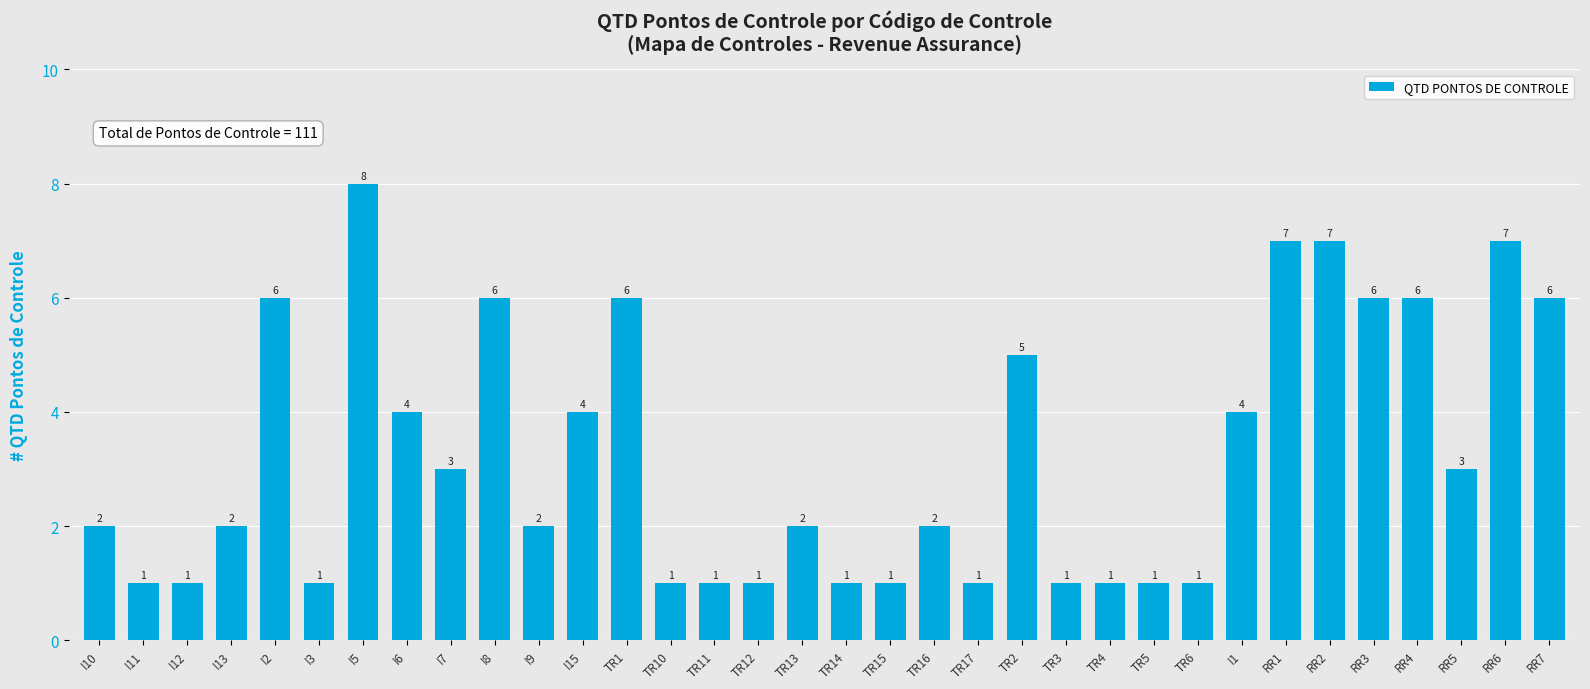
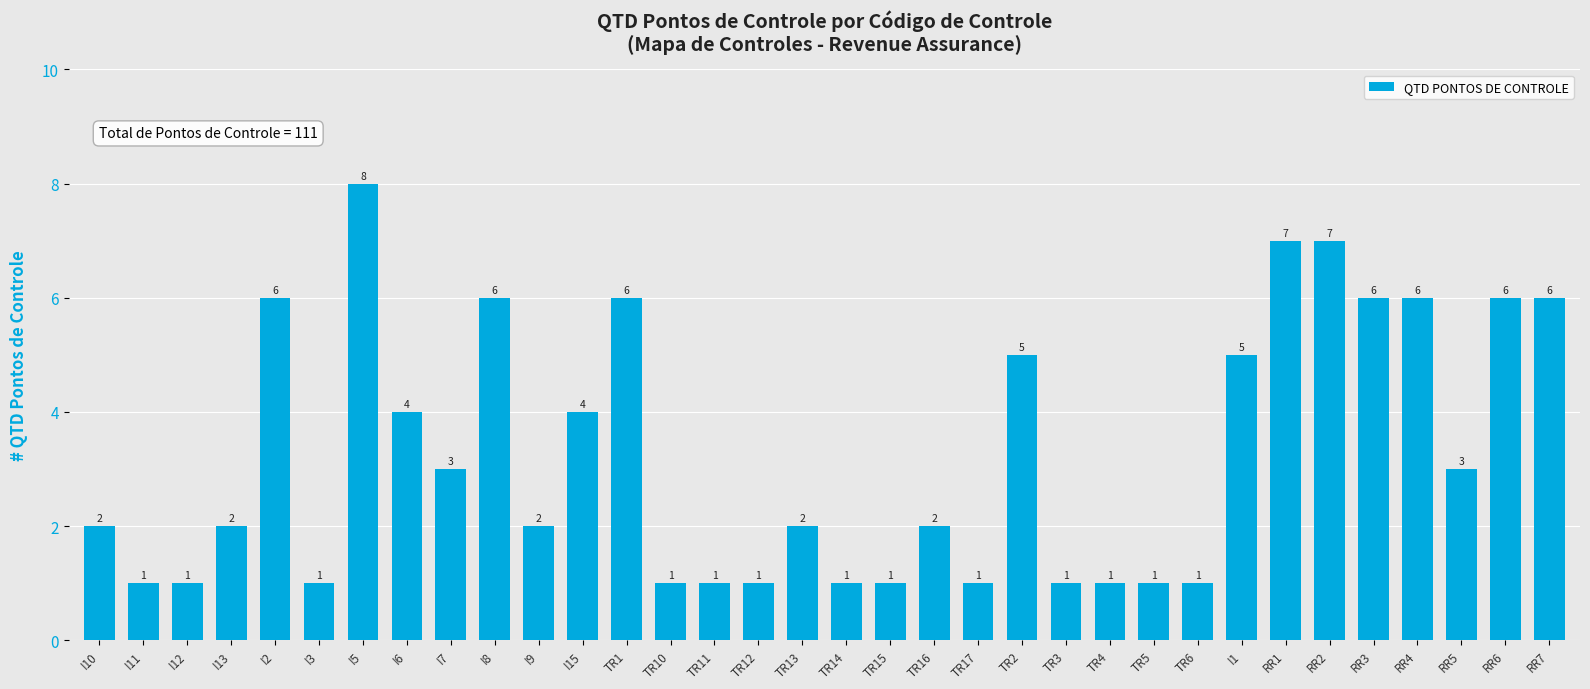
I1: 4 -> 5
RR6: 7 -> 6
